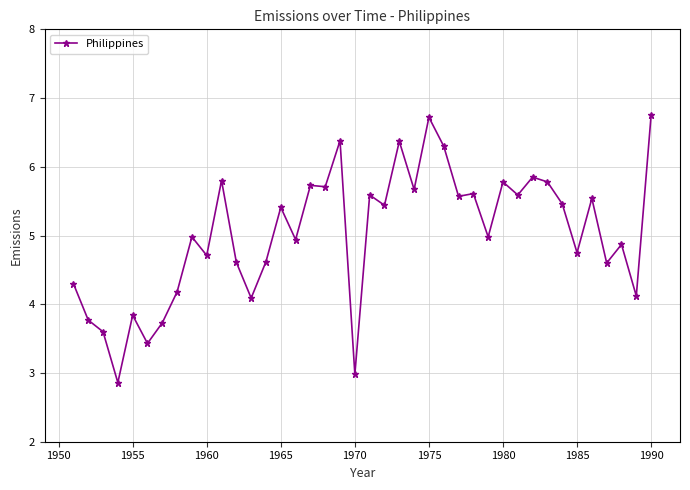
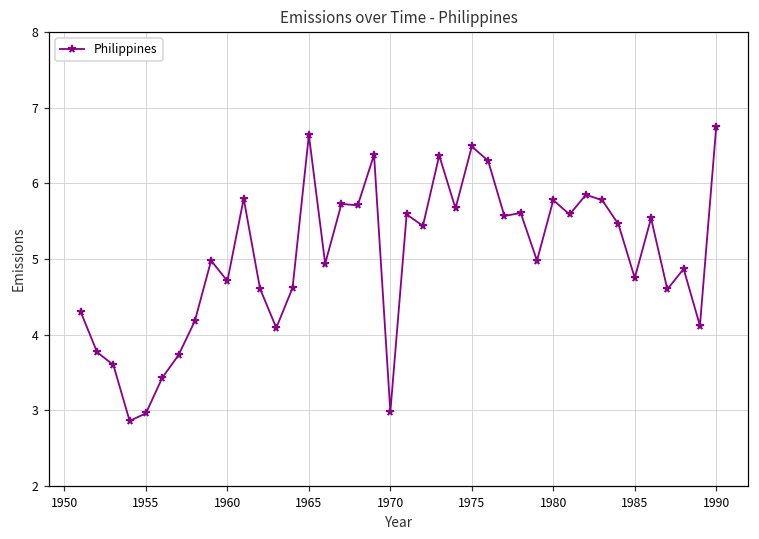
1955: 3.8 -> 3.0
1965: 5.4 -> 6.6
1975: 6.7 -> 6.5
